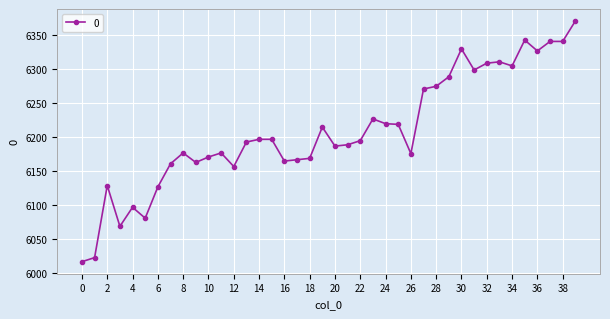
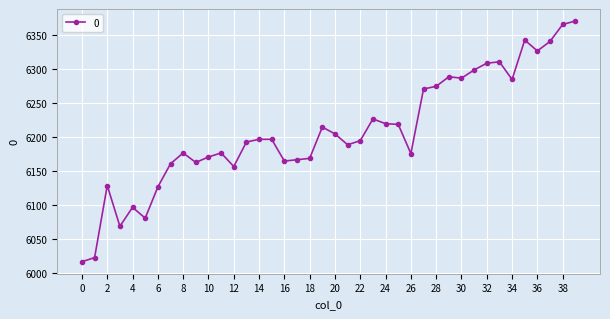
20: 6190 -> 6200
30: 6330 -> 6290
34: 6300 -> 6280
38: 6340 -> 6370
